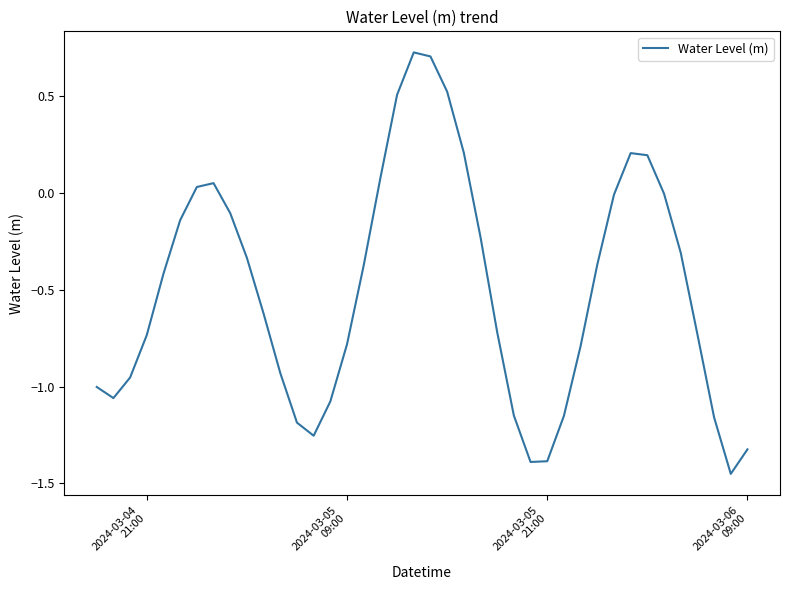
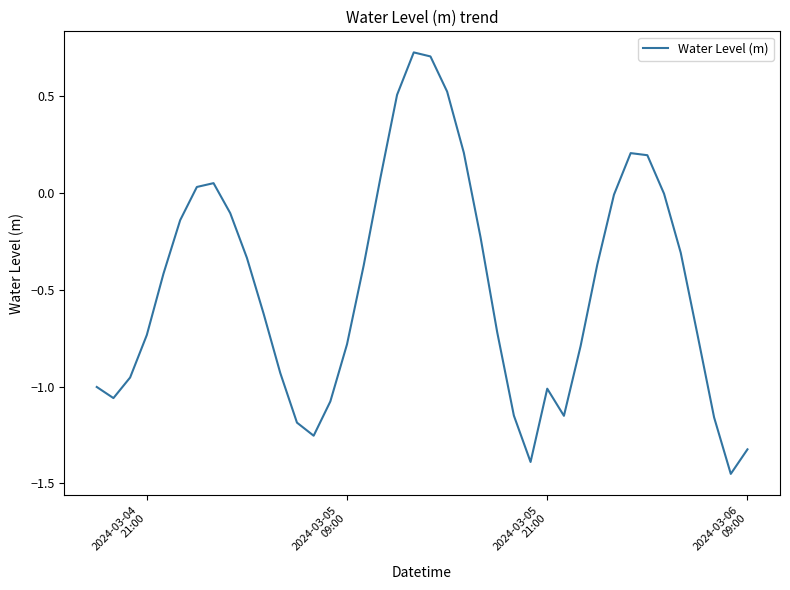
2024-03-05 21:00: -1.39 -> -1.01
